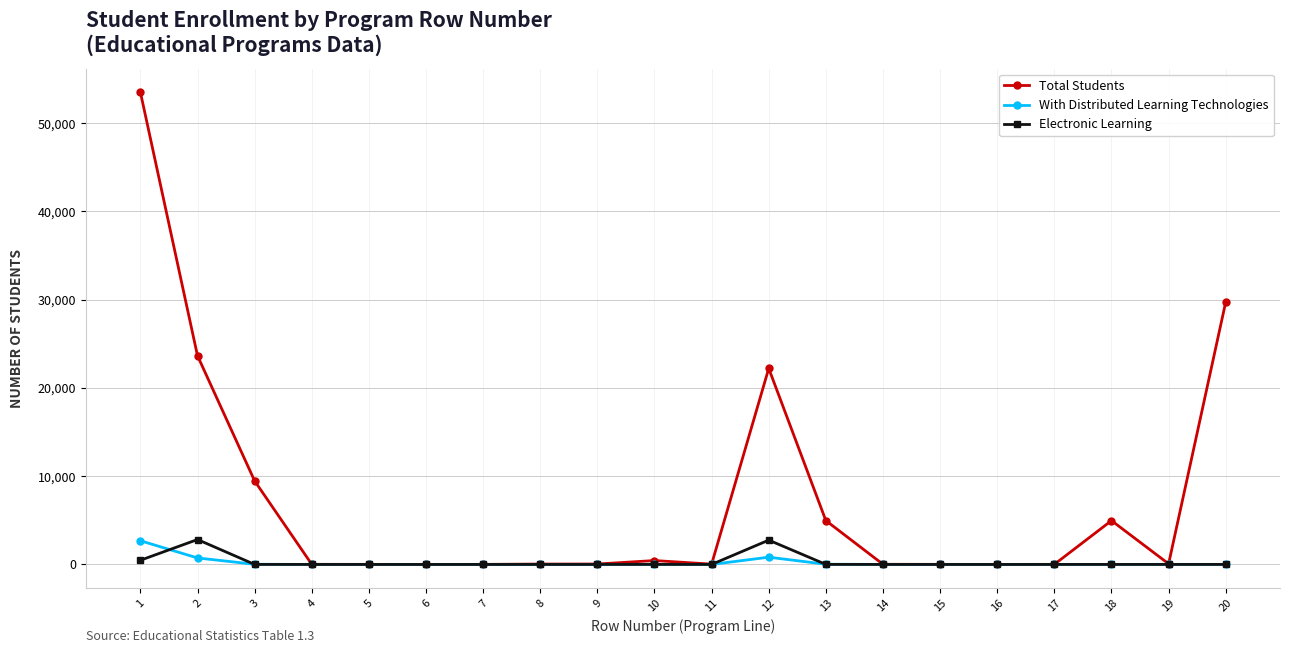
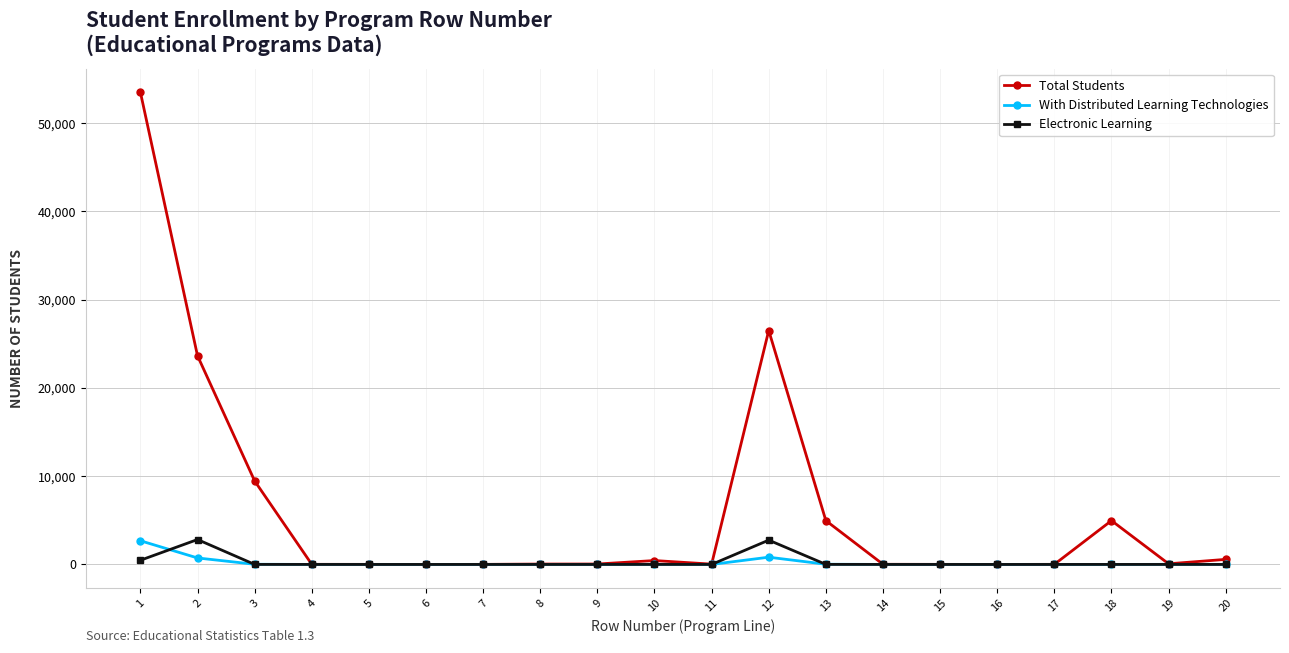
Total Students, 12: 22,000 -> 27,000
Total Students, 20: 30,000 -> 1,000
